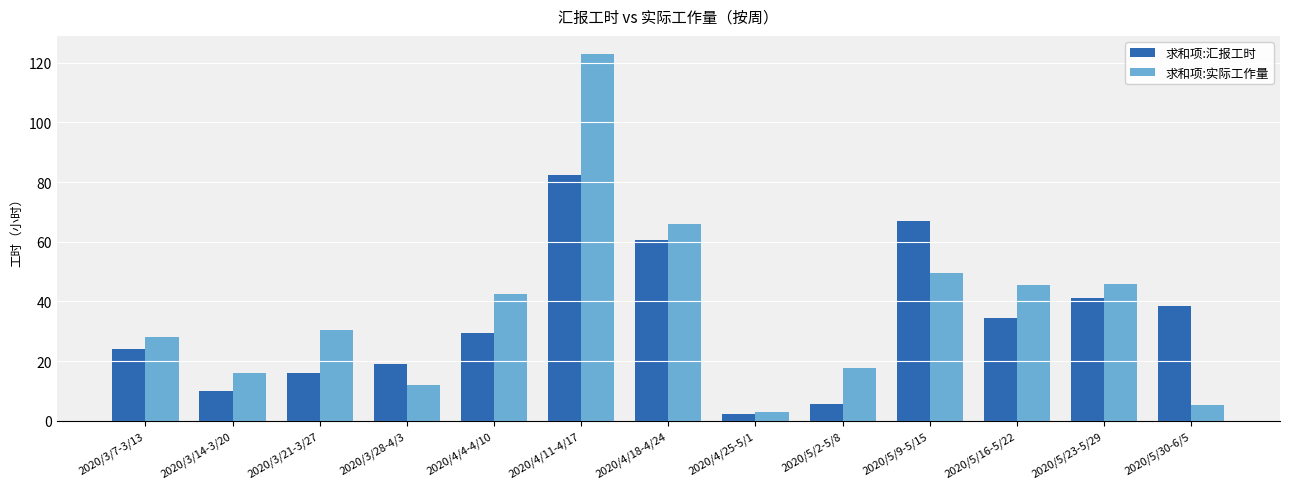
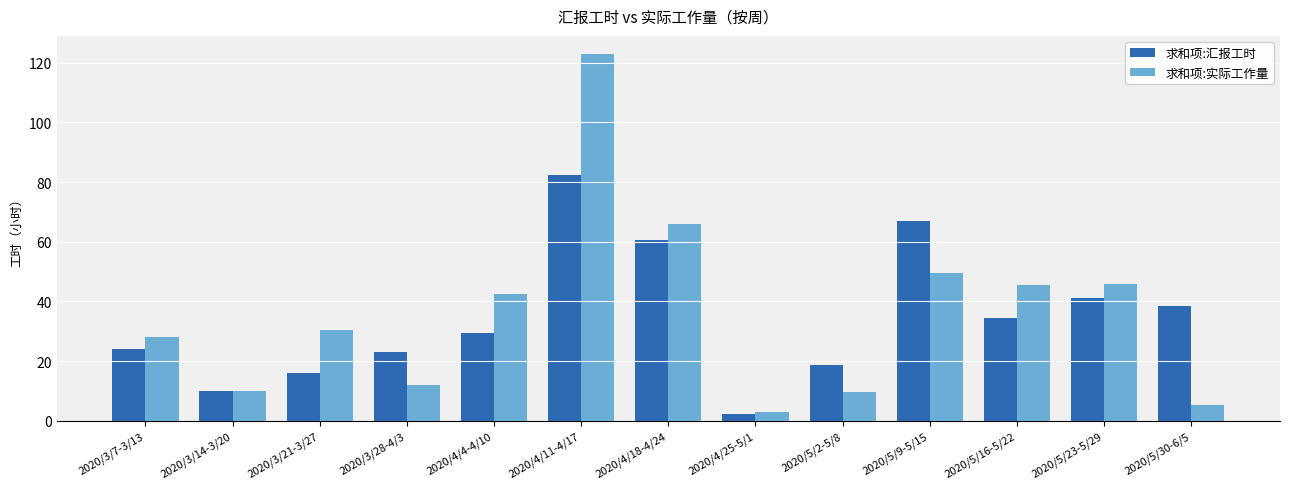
求和项:实际工作量, 2020/3/14-3/20: 16 -> 10
求和项:汇报工时, 2020/3/28-4/3: 19 -> 23
求和项:汇报工时, 2020/5/2-5/8: 6 -> 19
求和项:实际工作量, 2020/5/2-5/8: 18 -> 10
